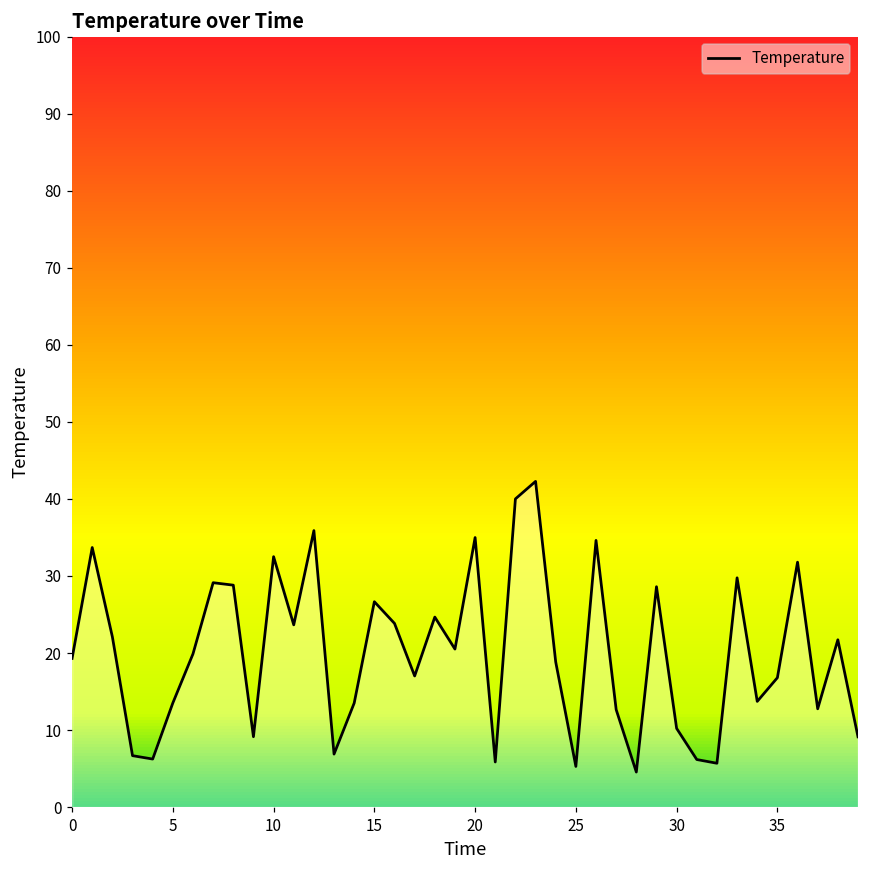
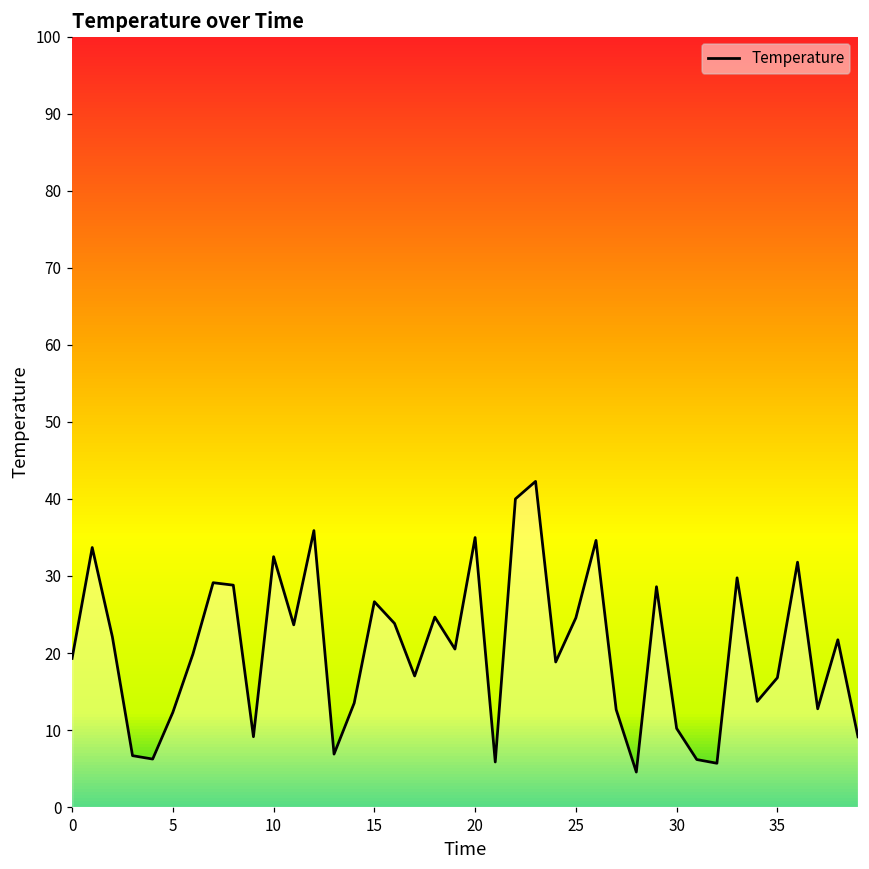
5: 14 -> 12
25: 5 -> 25
